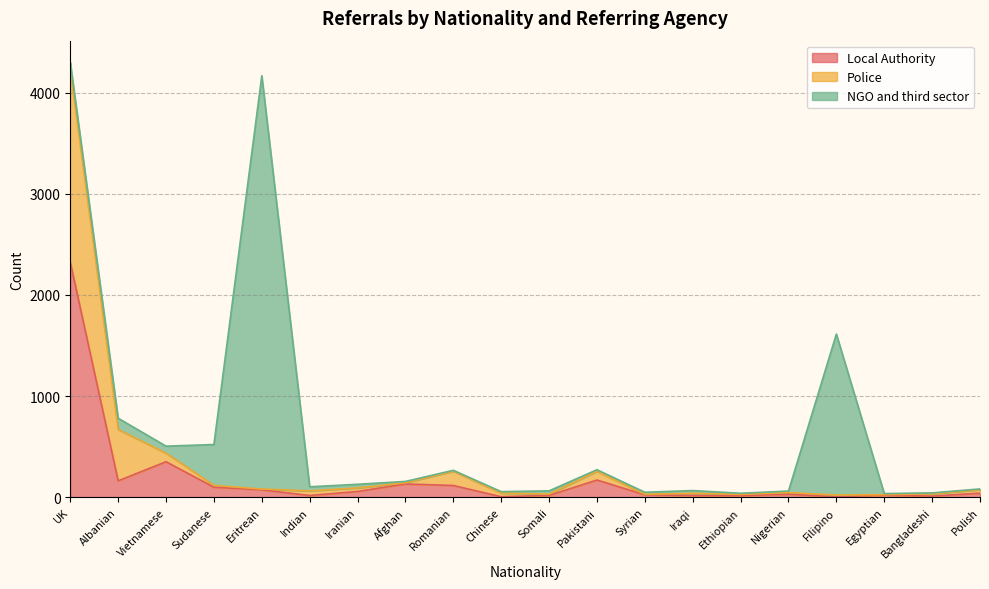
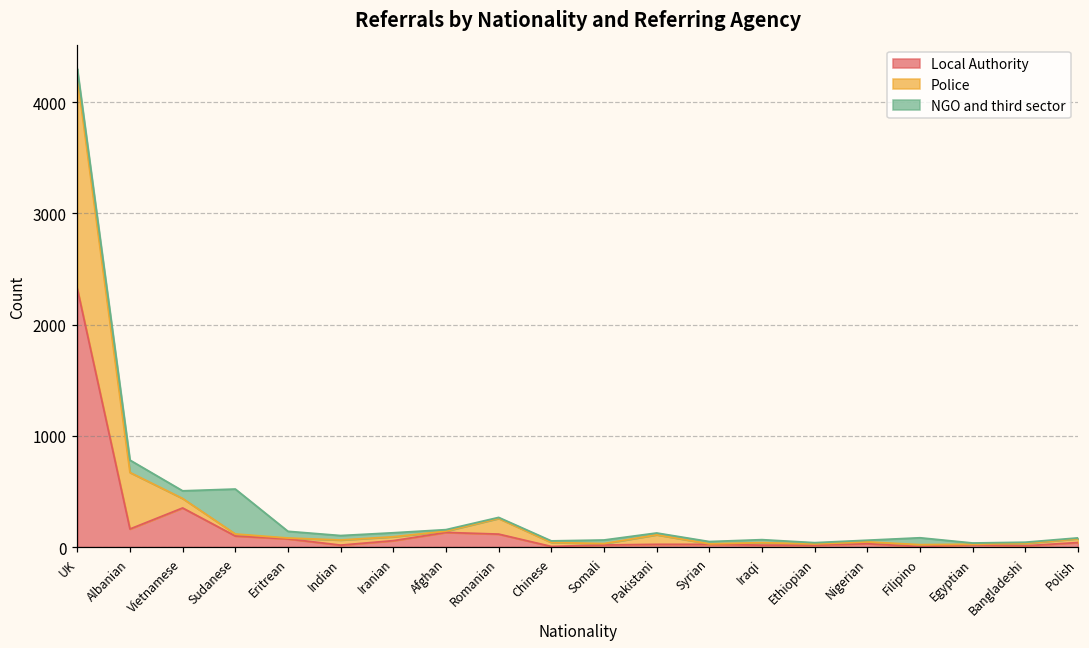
NGO and third sector, Eritrean: 4090 -> 60
Local Authority, Pakistani: 170 -> 20
NGO and third sector, Filipino: 1590 -> 60
